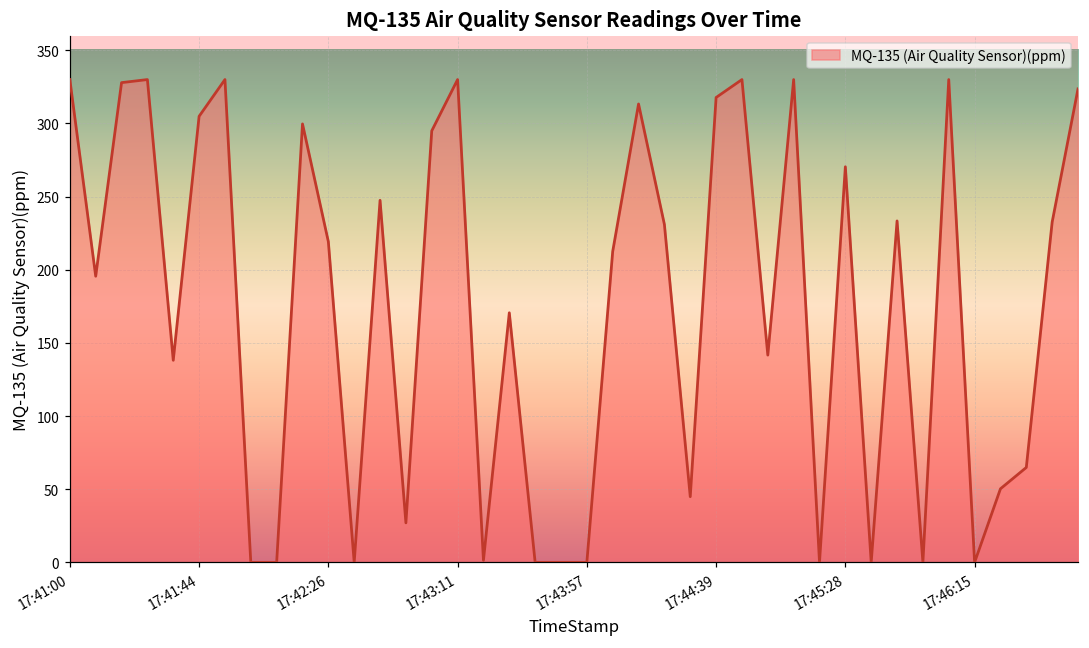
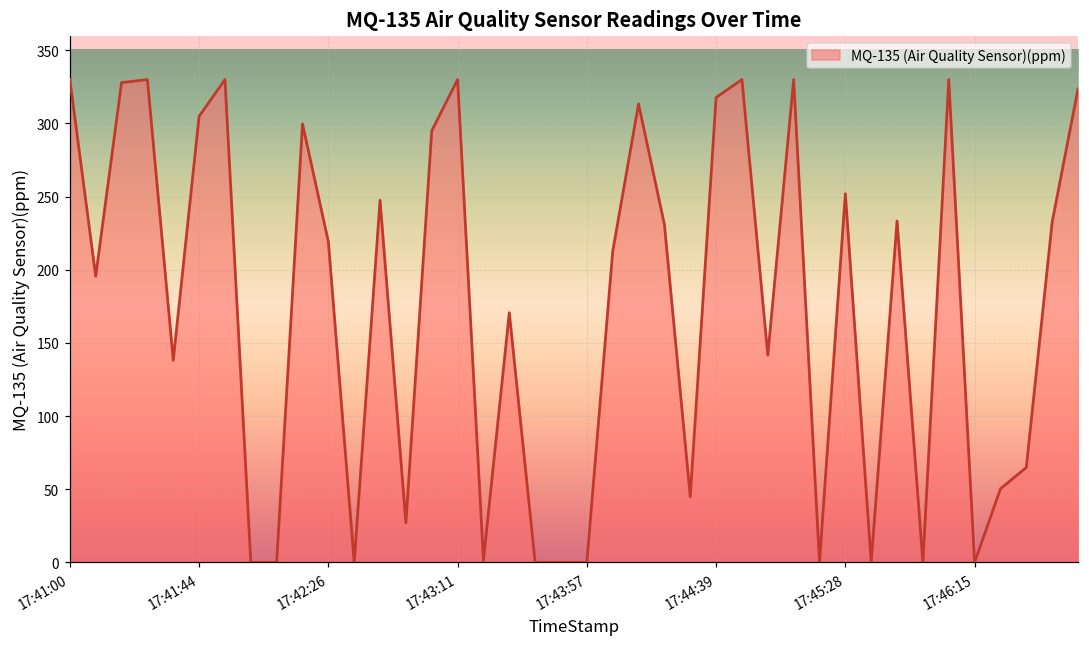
17:45:28: 270 -> 252
